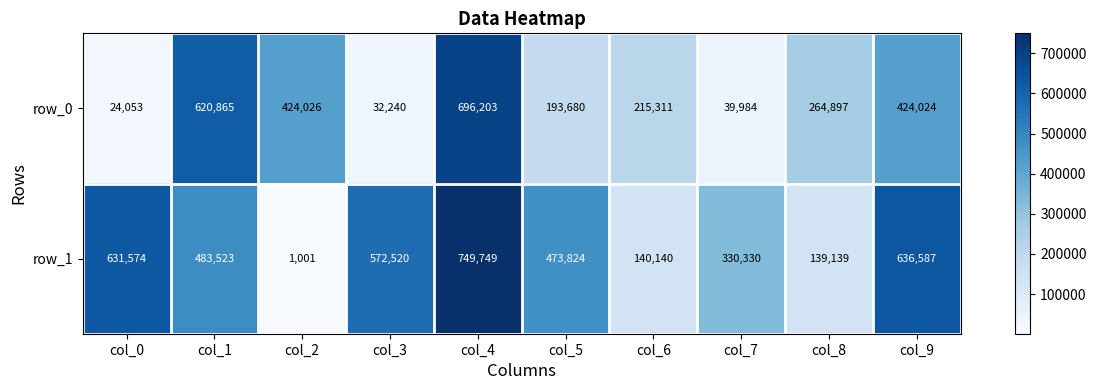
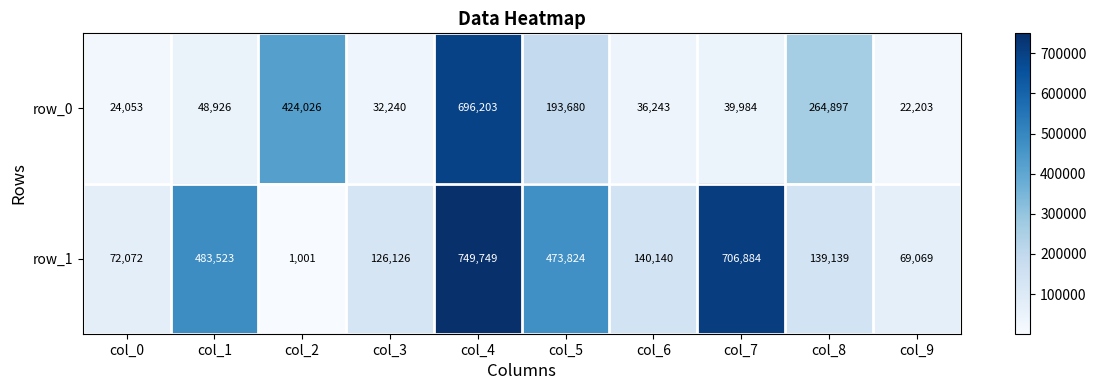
row_0, col_1: 620,865 -> 48,926
row_0, col_6: 215,311 -> 36,243
row_0, col_9: 424,024 -> 22,203
row_1, col_0: 631,574 -> 72,072
row_1, col_3: 572,520 -> 126,126
row_1, col_7: 330,330 -> 706,884
row_1, col_9: 636,587 -> 69,069
